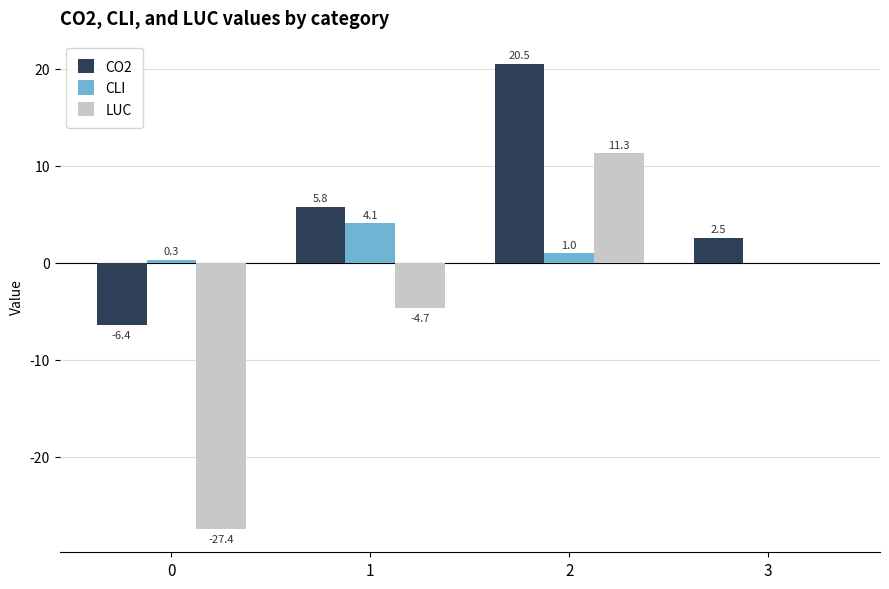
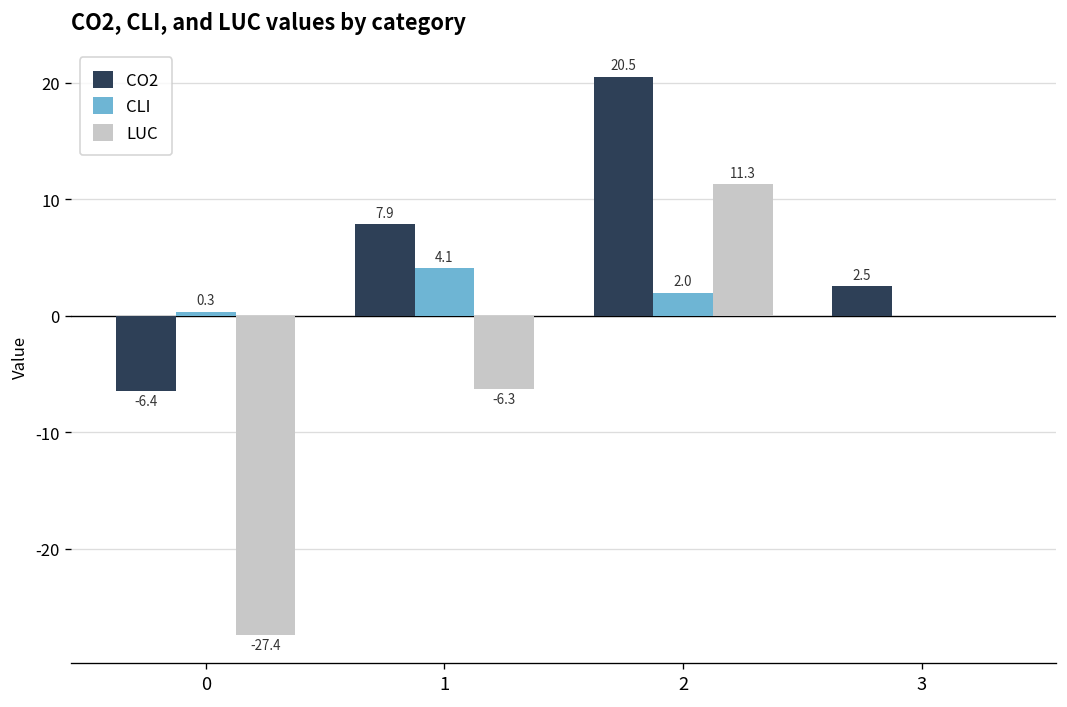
CO2, 1: 5.8 -> 7.9
LUC, 1: -4.7 -> -6.3
CLI, 2: 1.0 -> 2.0
